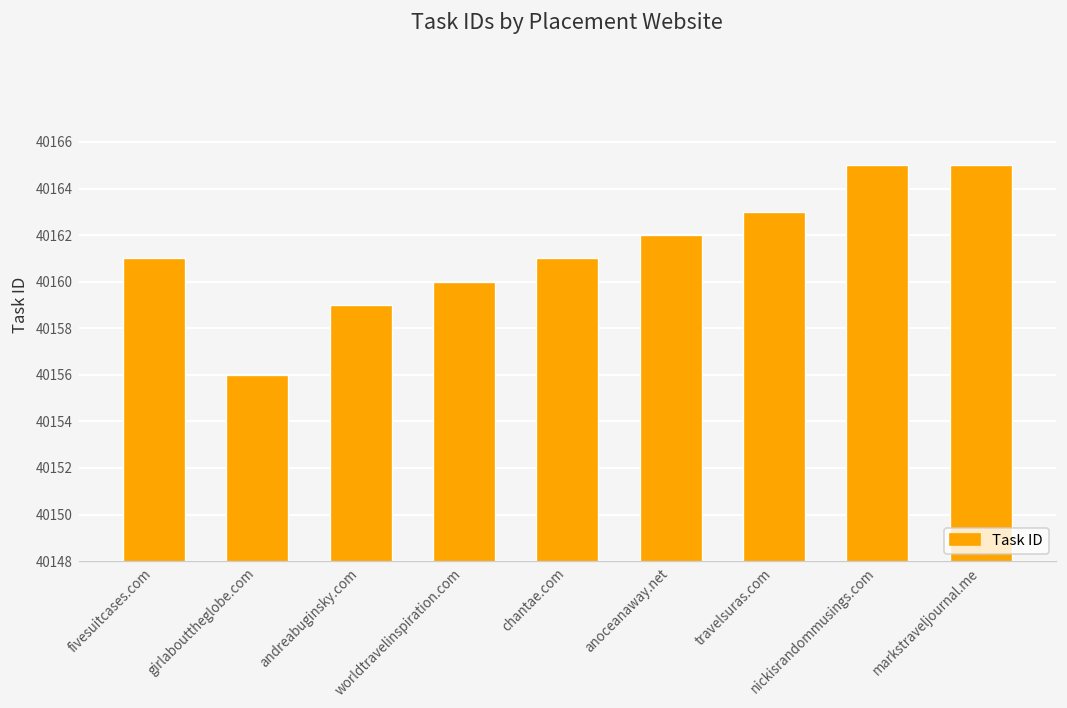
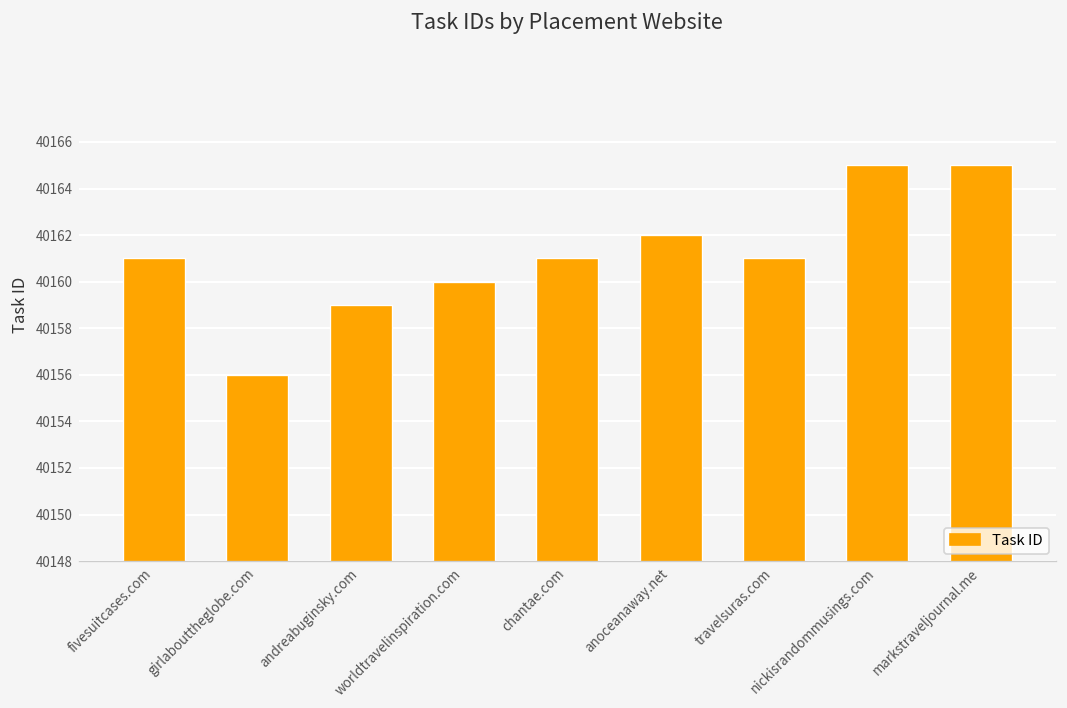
travelsuras.com: 40163 -> 40161
